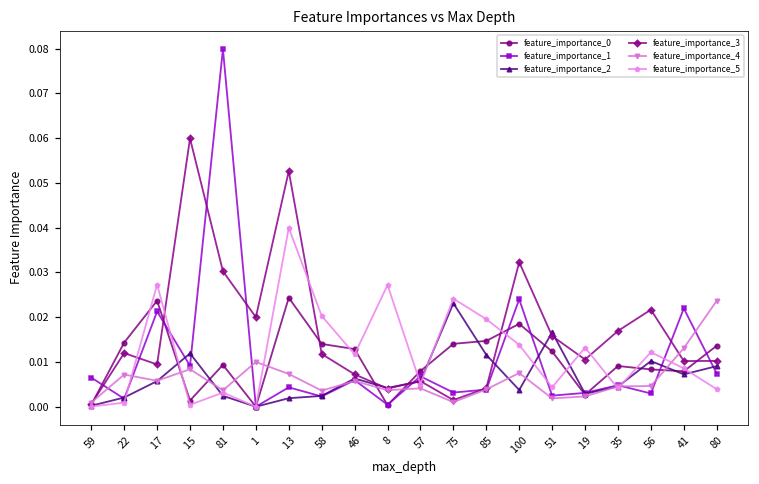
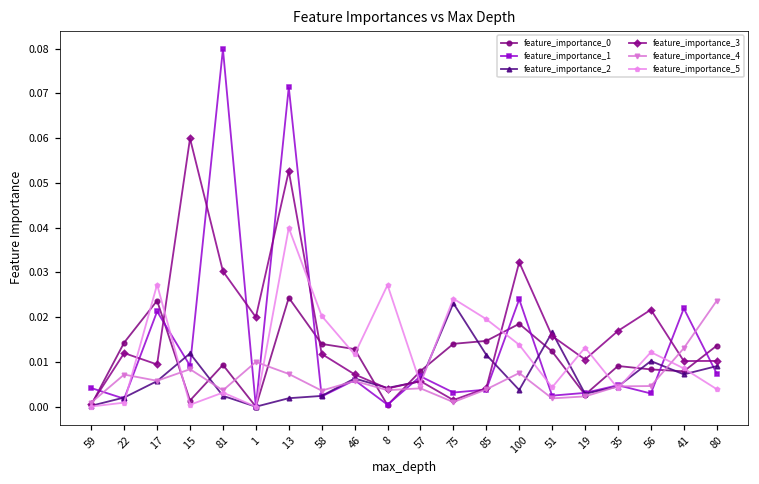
feature_importance_1, 59: 0.007 -> 0.004
feature_importance_1, 13: 0.004 -> 0.071
